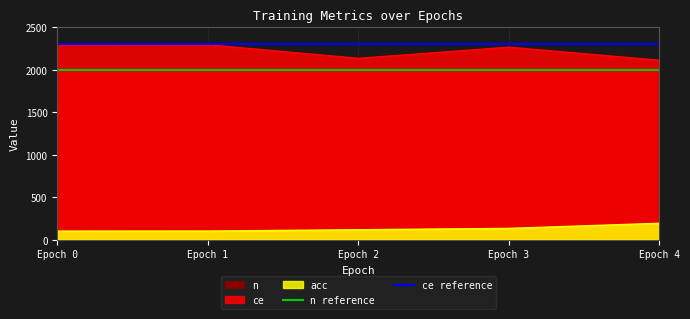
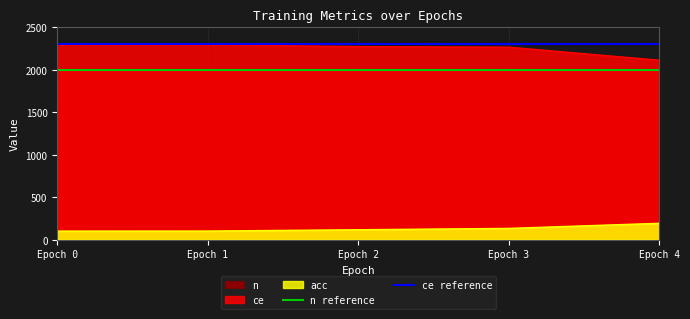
ce, Epoch 2: 2100 -> 2300
